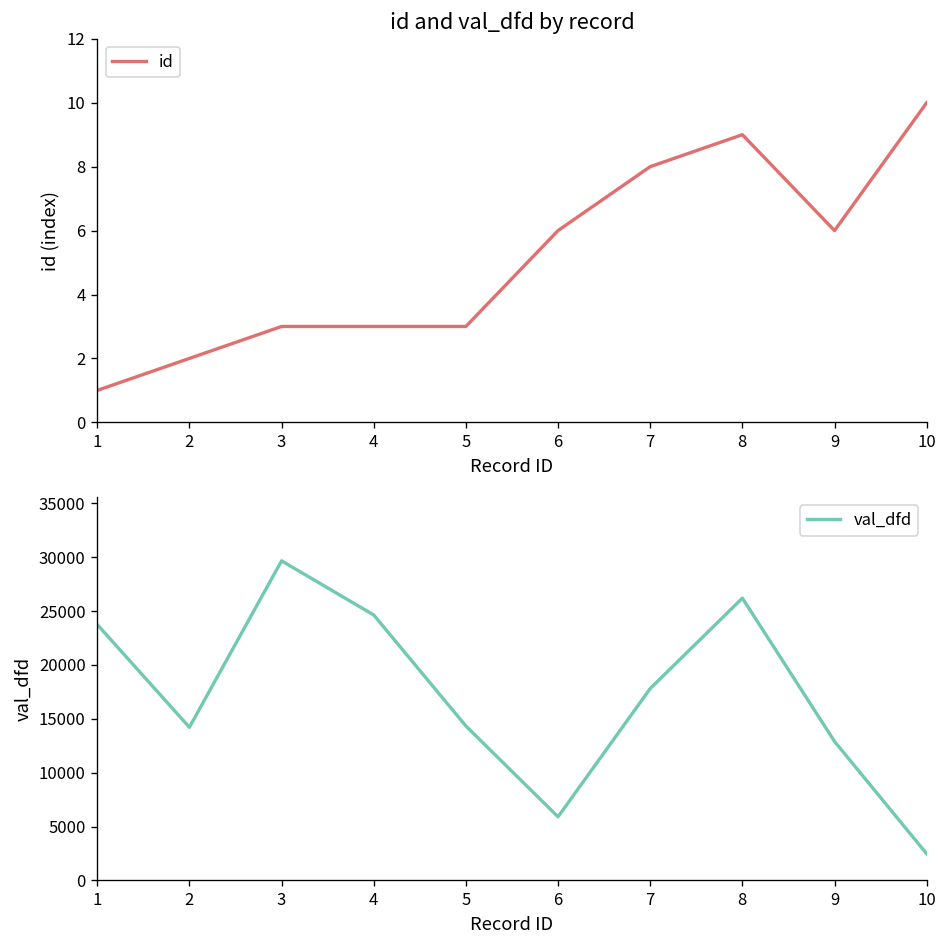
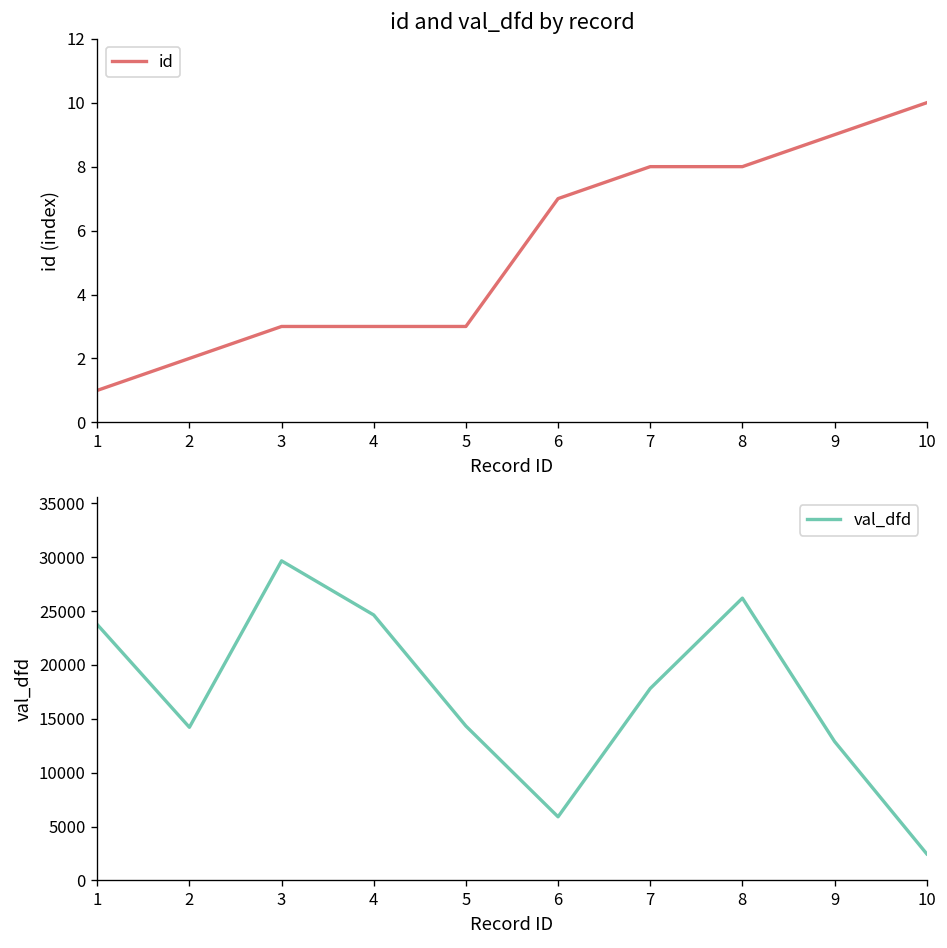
id and val_dfd by record, 6: 6 -> 7
id and val_dfd by record, 8: 9 -> 8
id and val_dfd by record, 9: 6 -> 9
